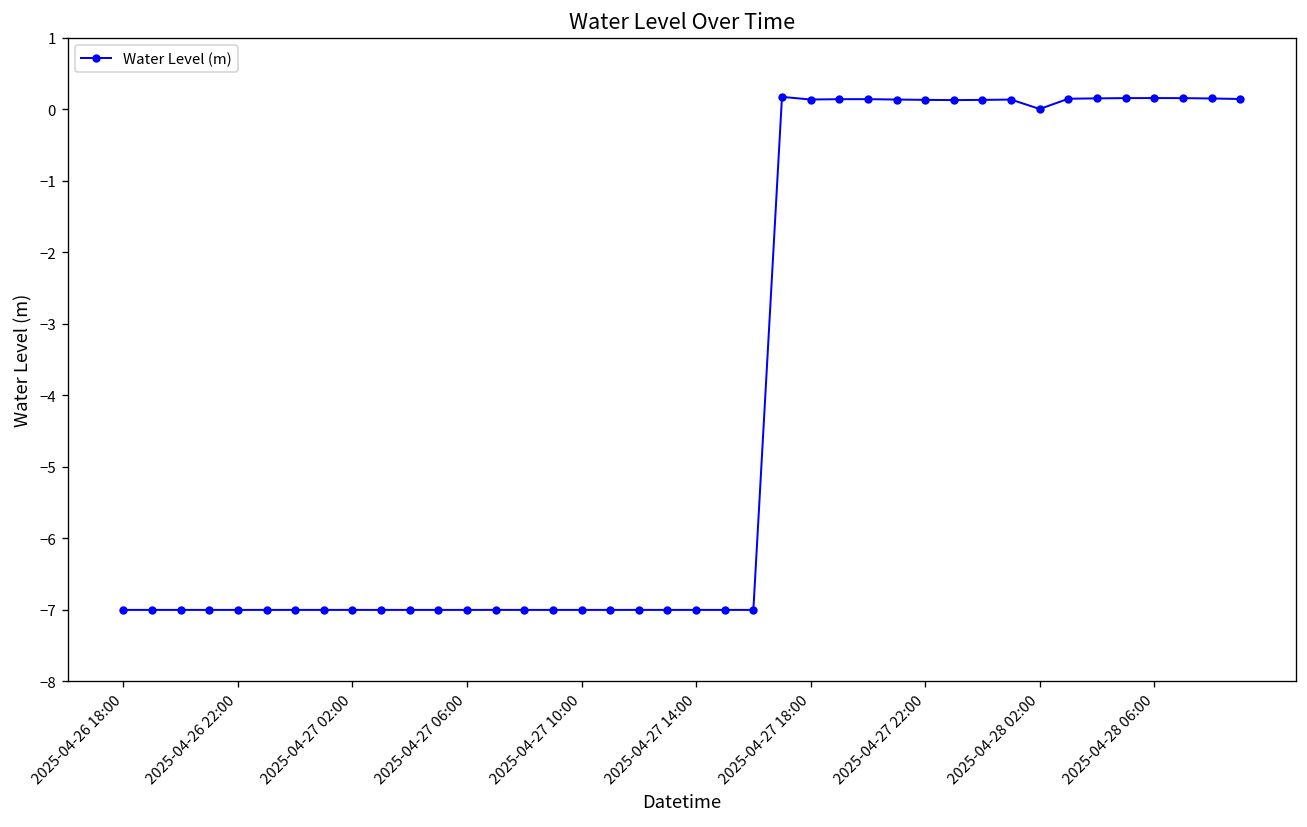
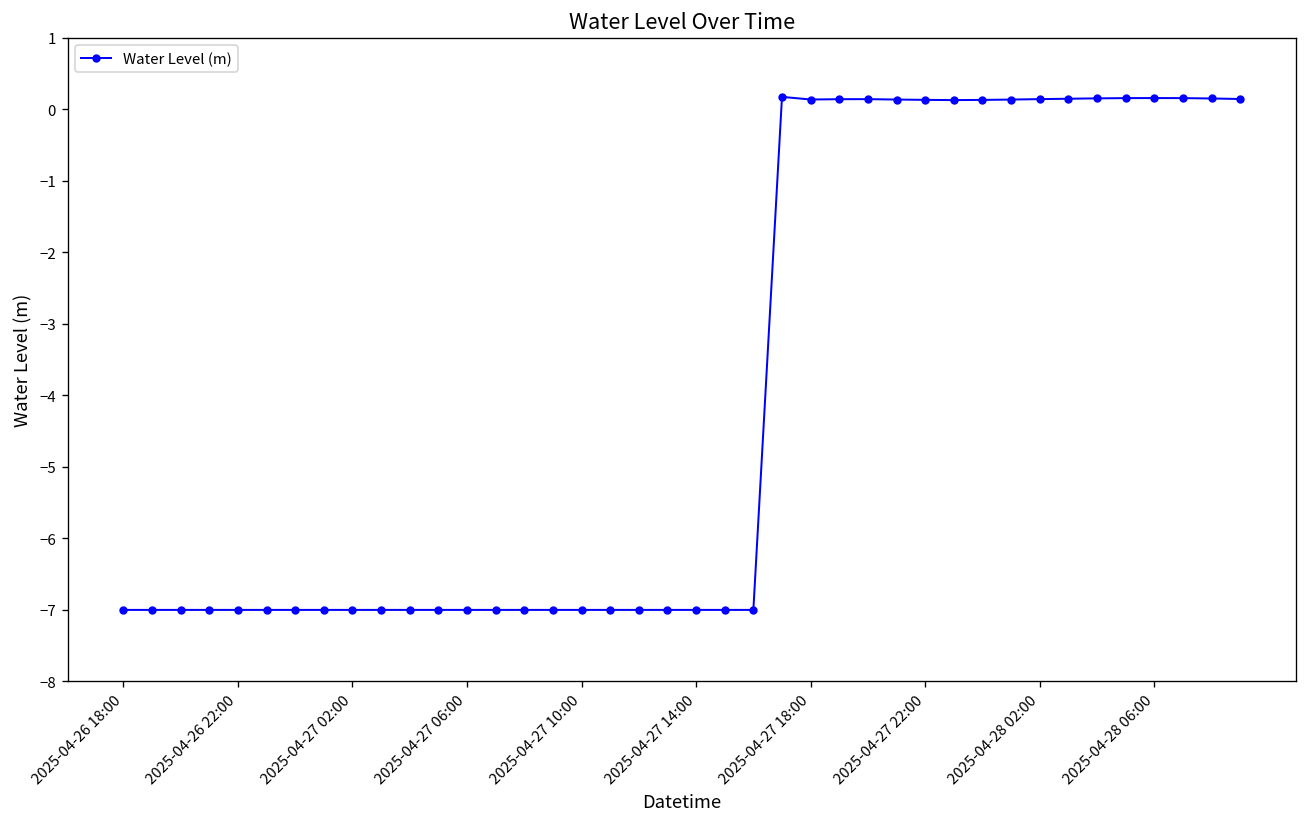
2025-04-28 02:00: 0.0 -> 0.1
